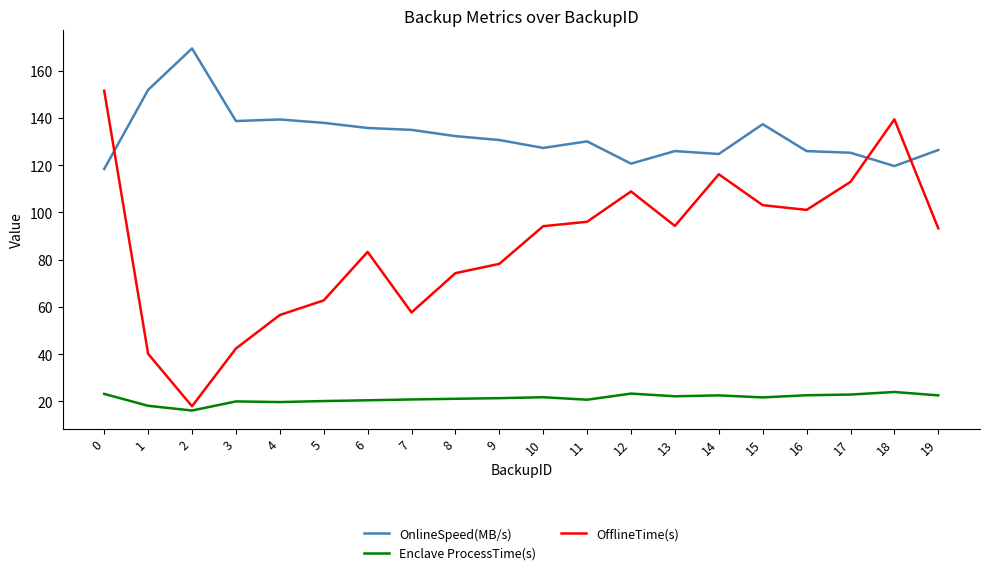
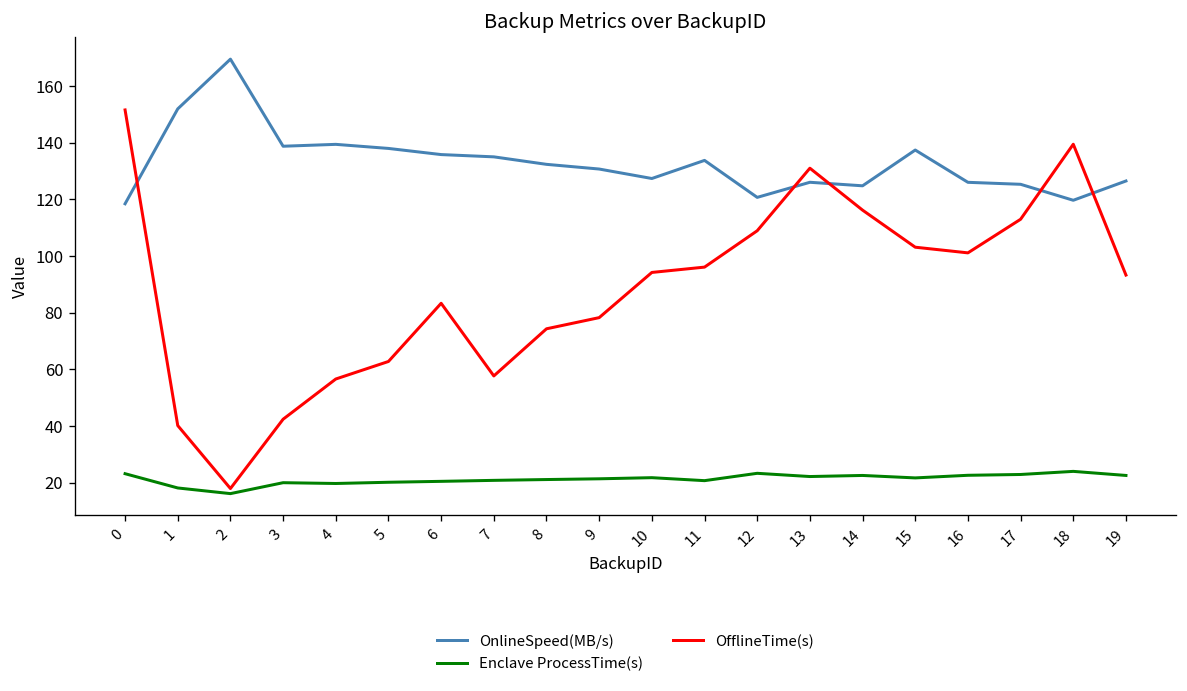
OnlineSpeed(MB/s), 11: 130 -> 134
OfflineTime(s), 13: 94 -> 131
